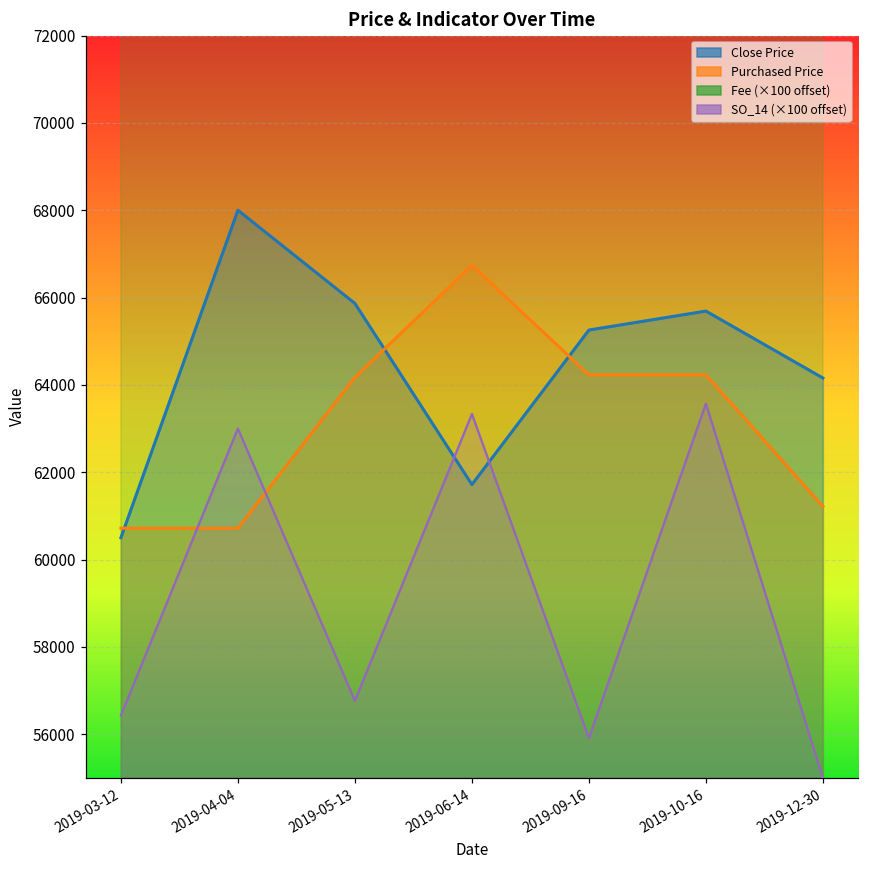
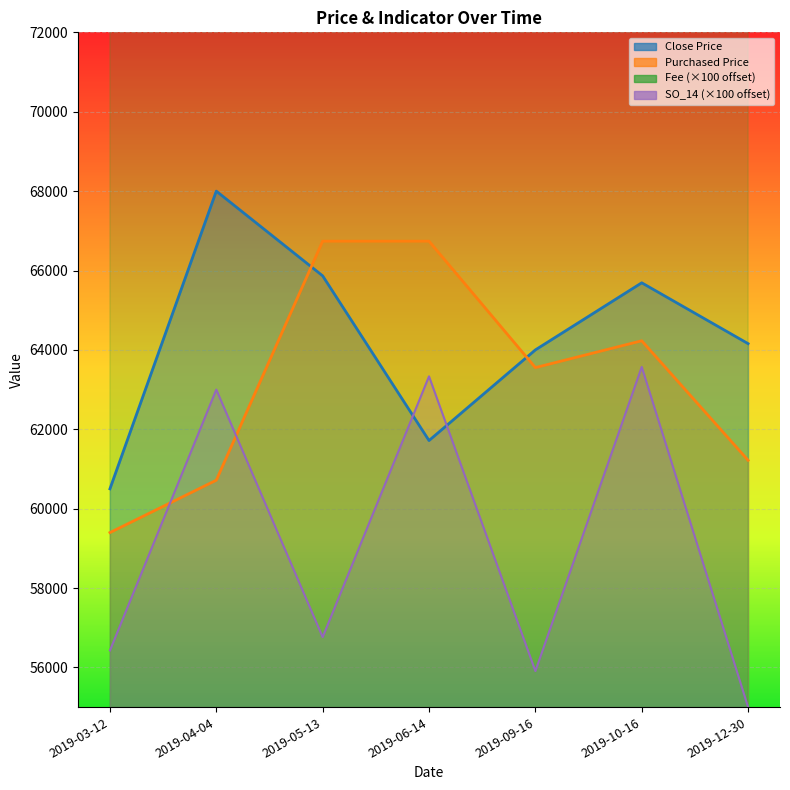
Purchased Price, 2019-03-12: 60700 -> 59400
Purchased Price, 2019-05-13: 64200 -> 66700
Close Price, 2019-09-16: 65300 -> 64000
Purchased Price, 2019-09-16: 64200 -> 63600
